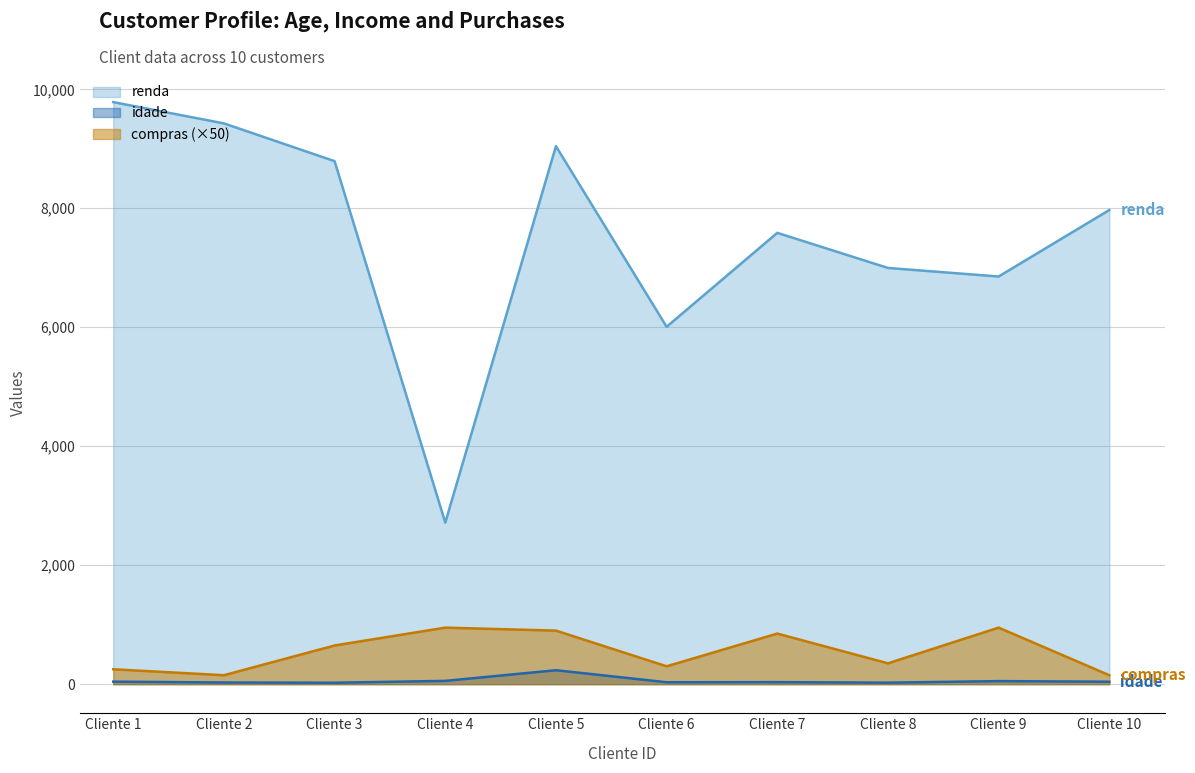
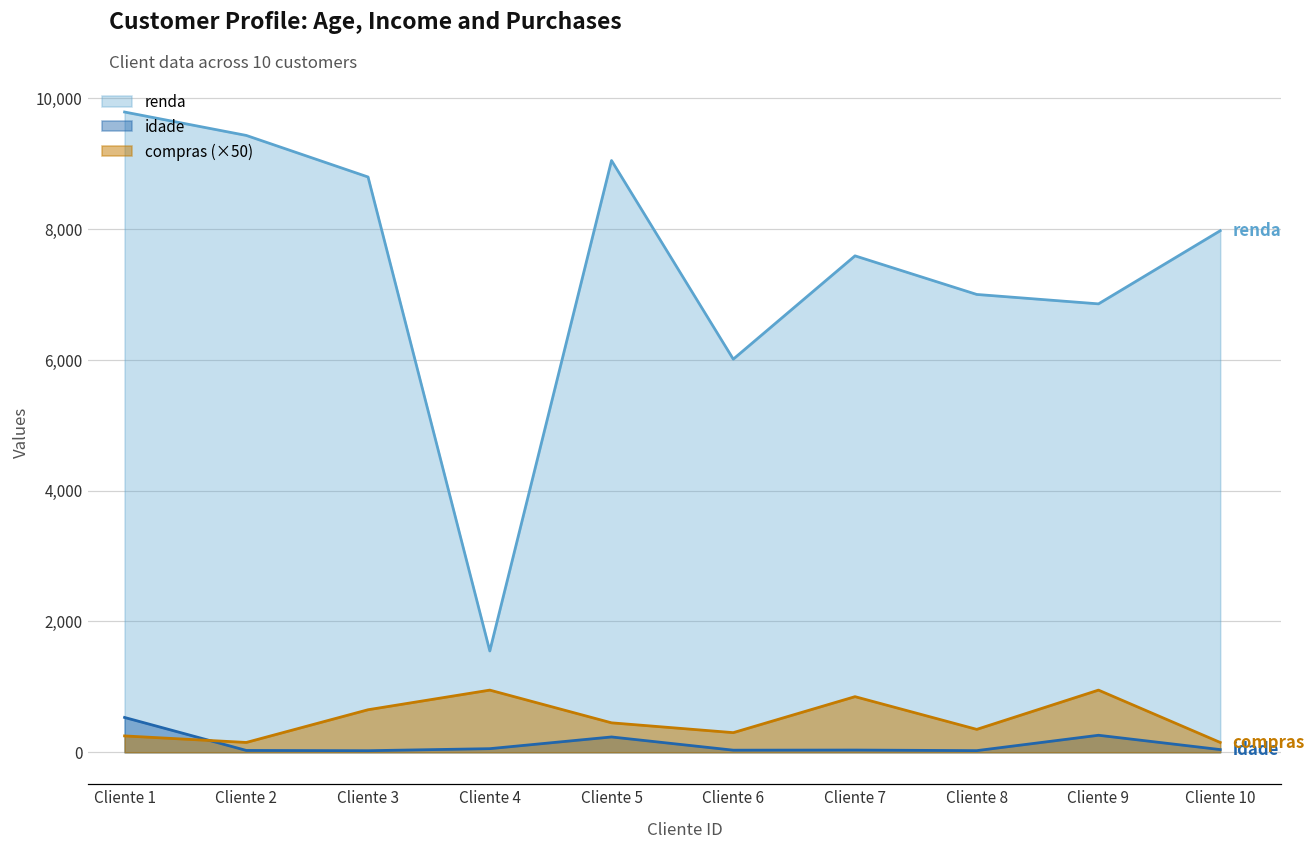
idade, Cliente 1: 0 -> 500
renda, Cliente 4: 2,700 -> 1,500
compras (×50), Cliente 5: 900 -> 500
idade, Cliente 9: 100 -> 300
